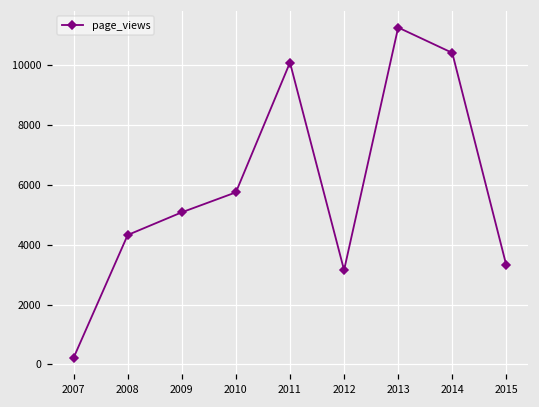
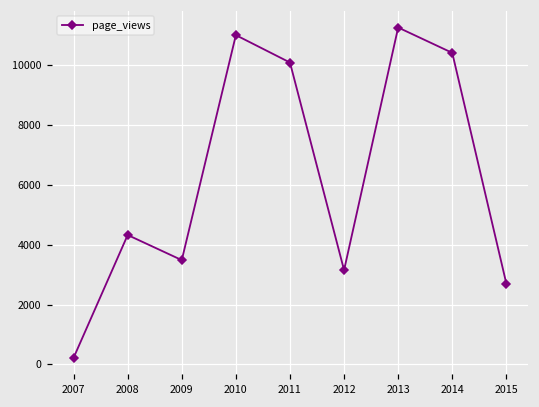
2009: 5100 -> 3500
2010: 5700 -> 11000
2015: 3300 -> 2700
